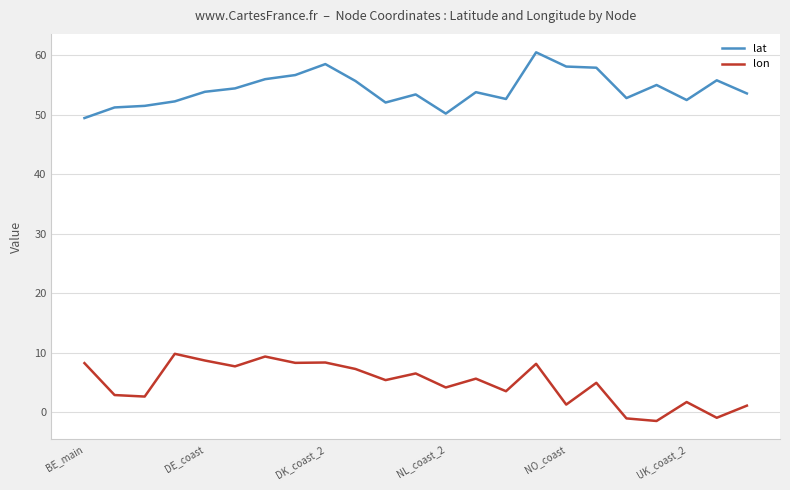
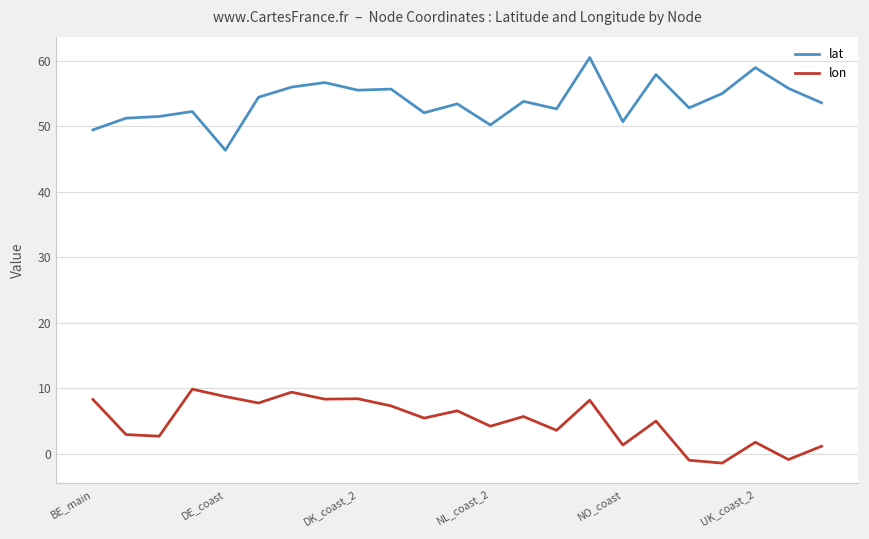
lat, DE_coast: 54 -> 46
lat, DK_coast_2: 59 -> 56
lat, NO_coast: 58 -> 51
lat, UK_coast_2: 52 -> 59
